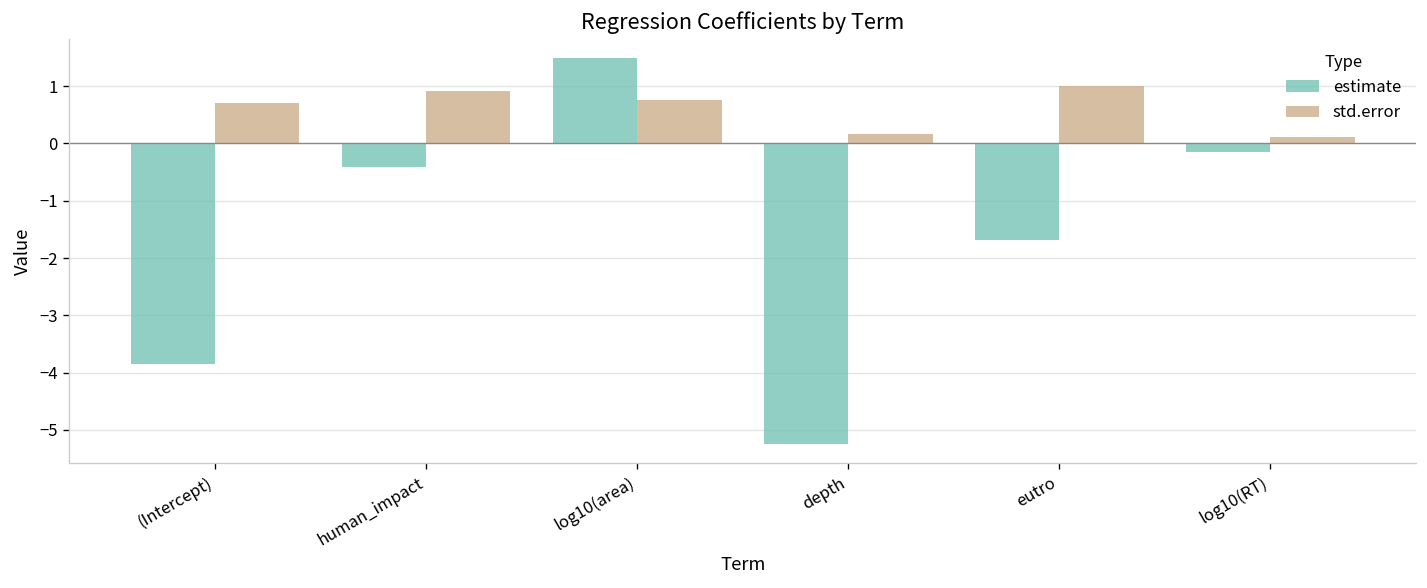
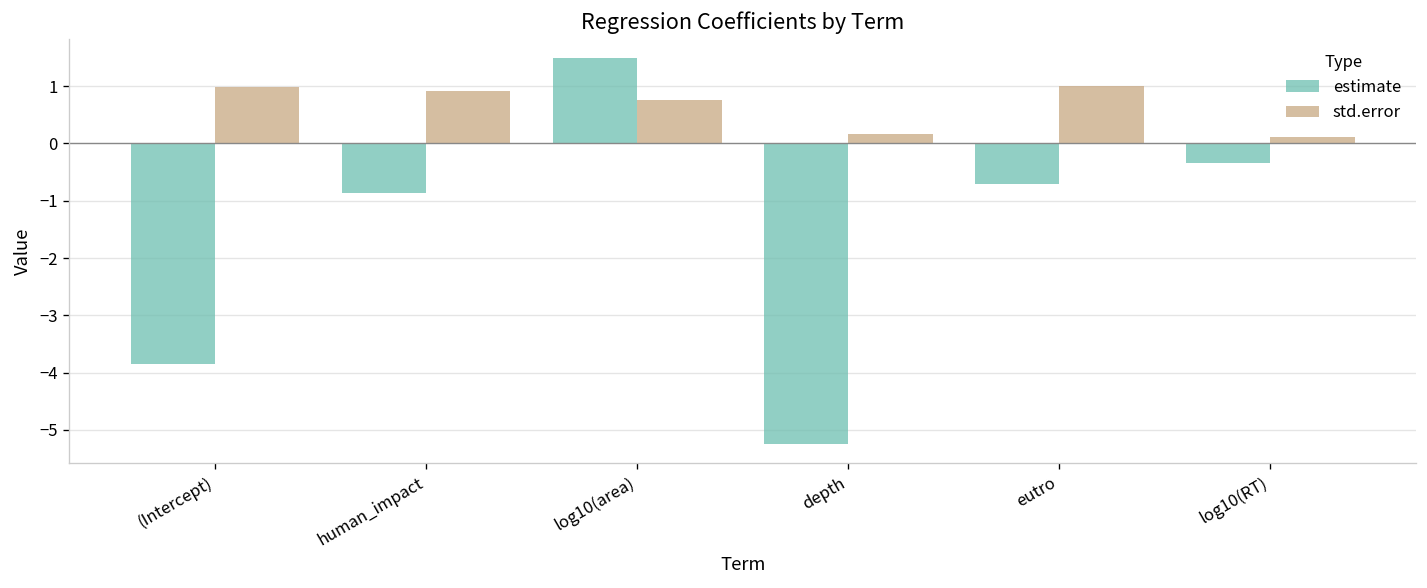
std.error, (Intercept): 0.7 -> 1.0
estimate, human_impact: -0.4 -> -0.9
estimate, eutro: -1.7 -> -0.7
estimate, log10(RT): -0.2 -> -0.3
